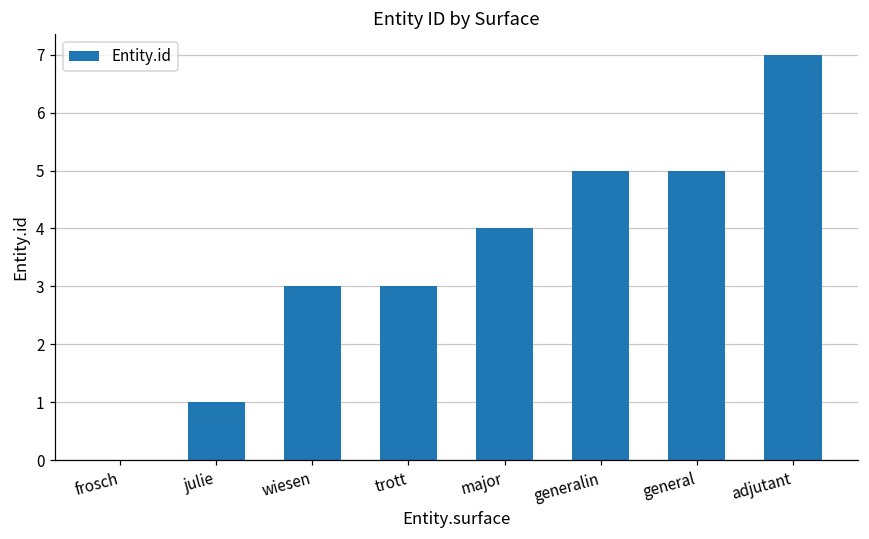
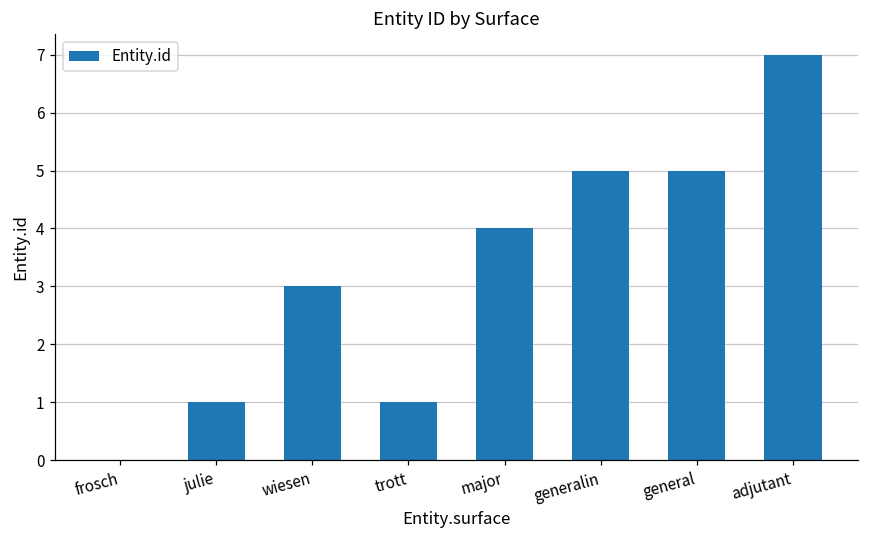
trott: 3 -> 1
